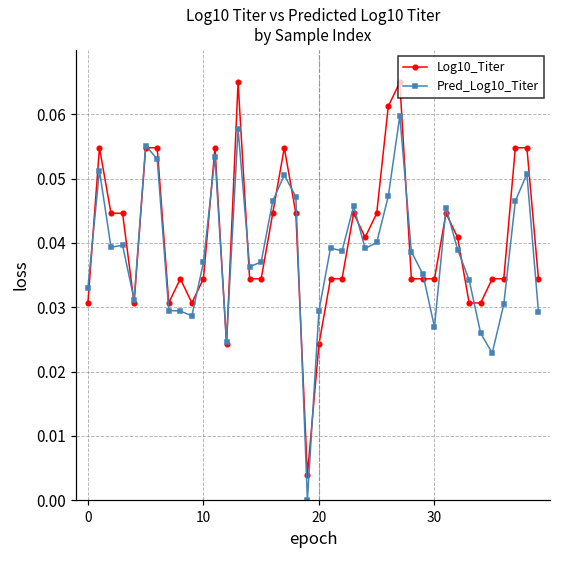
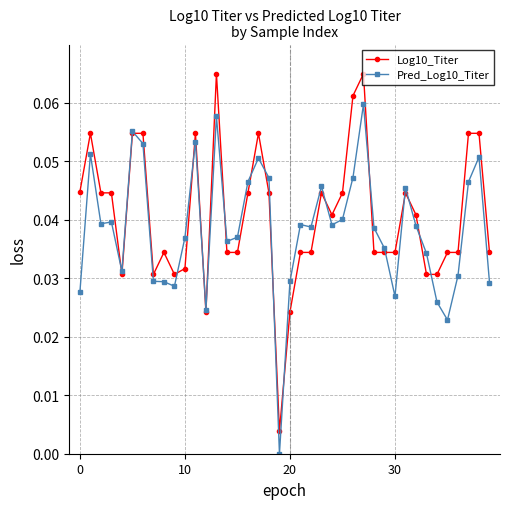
Log10_Titer, 0: 0.031 -> 0.045
Pred_Log10_Titer, 0: 0.033 -> 0.028
Log10_Titer, 10: 0.034 -> 0.032
